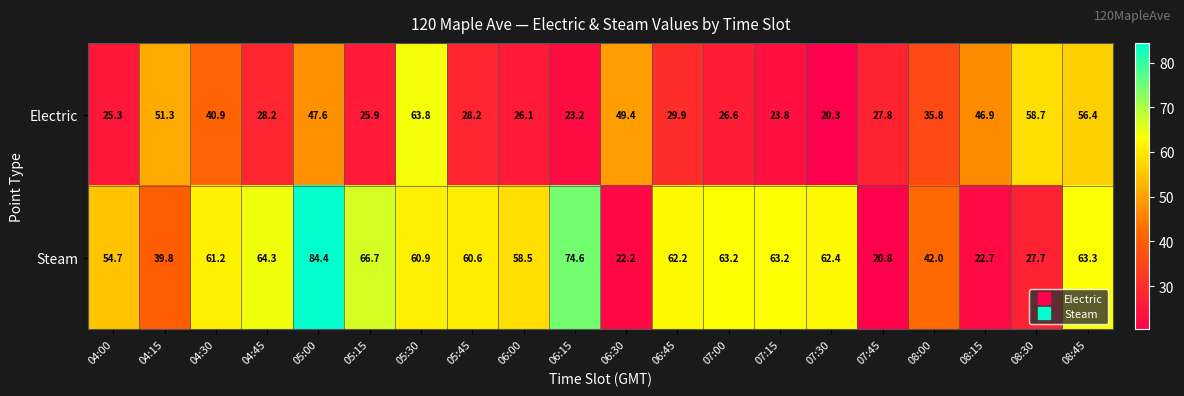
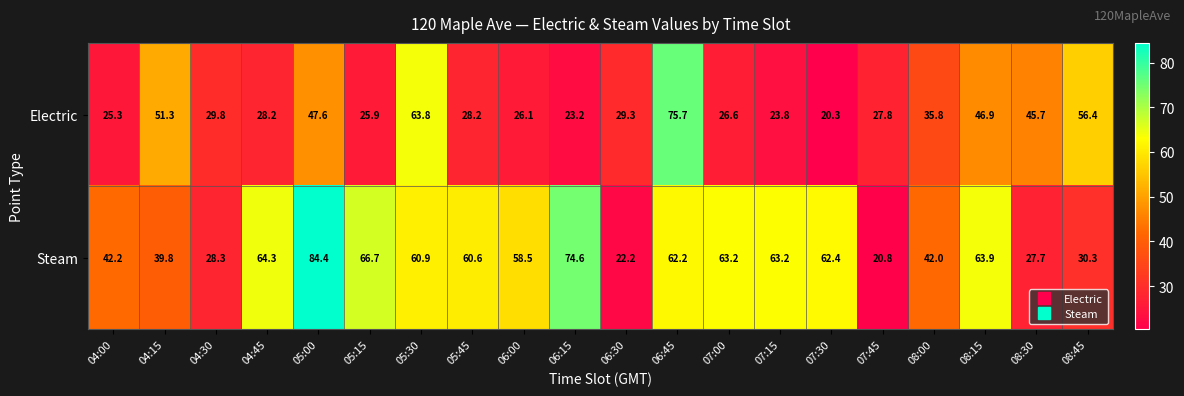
Electric, 04:30: 40.9 -> 29.8
Electric, 06:30: 49.4 -> 29.3
Electric, 06:45: 29.9 -> 75.7
Electric, 08:30: 58.7 -> 45.7
Steam, 04:00: 54.7 -> 42.2
Steam, 04:30: 61.2 -> 28.3
Steam, 08:15: 22.7 -> 63.9
Steam, 08:45: 63.3 -> 30.3
